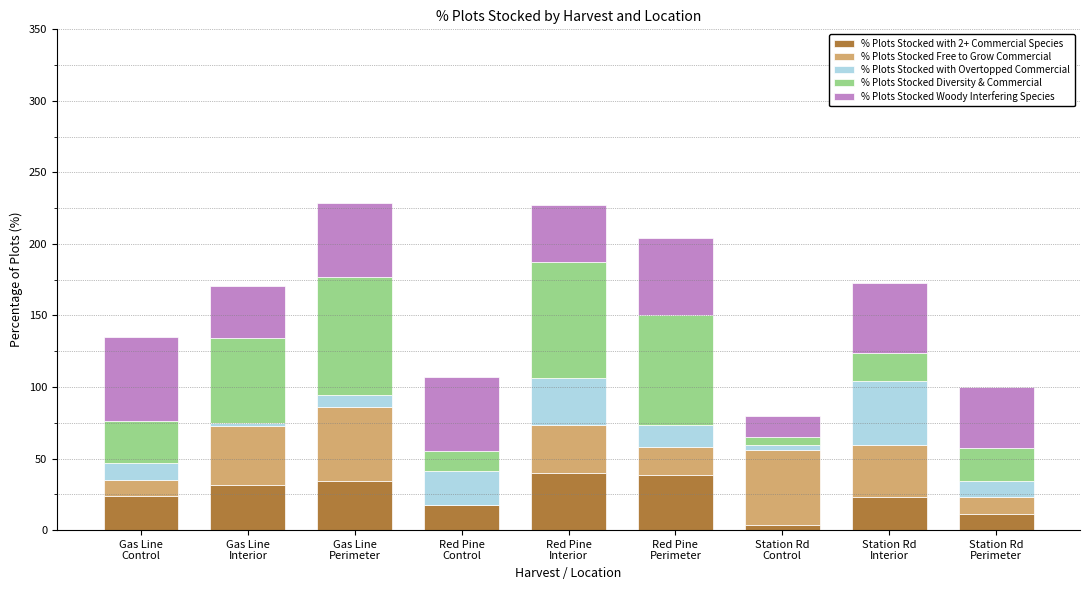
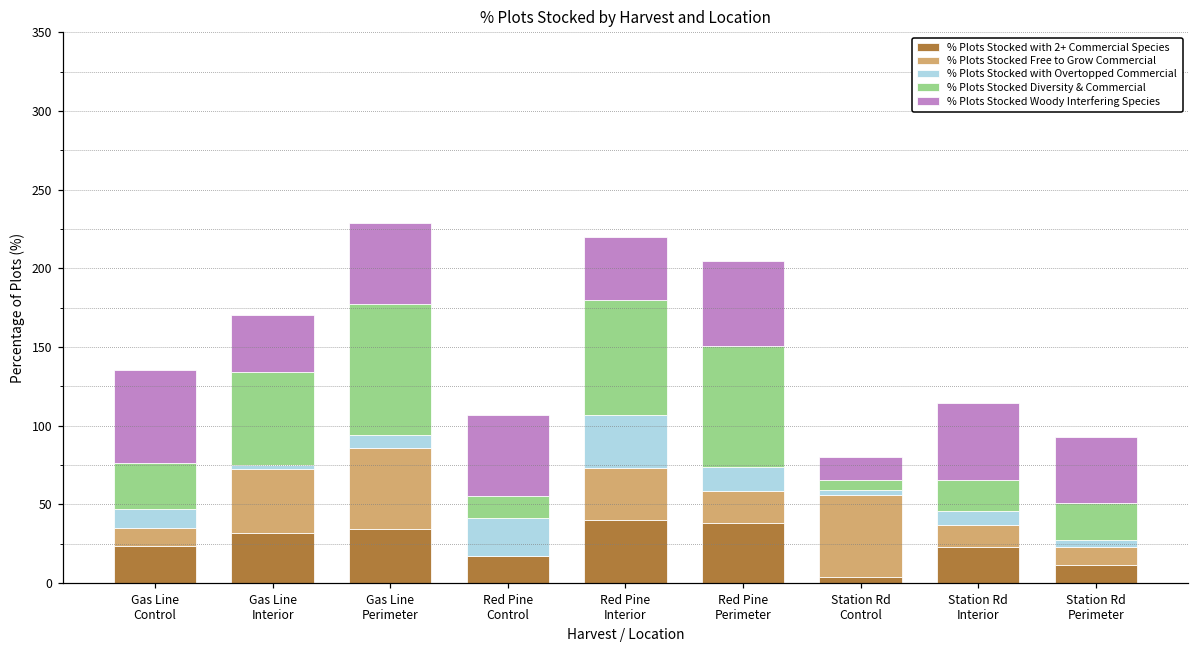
% Plots Stocked Diversity & Commercial, Red Pine Interior: 81 -> 73
% Plots Stocked Free to Grow Commercial, Station Rd Interior: 37 -> 14
% Plots Stocked with Overtopped Commercial, Station Rd Interior: 44 -> 9
% Plots Stocked with Overtopped Commercial, Station Rd Perimeter: 12 -> 5
